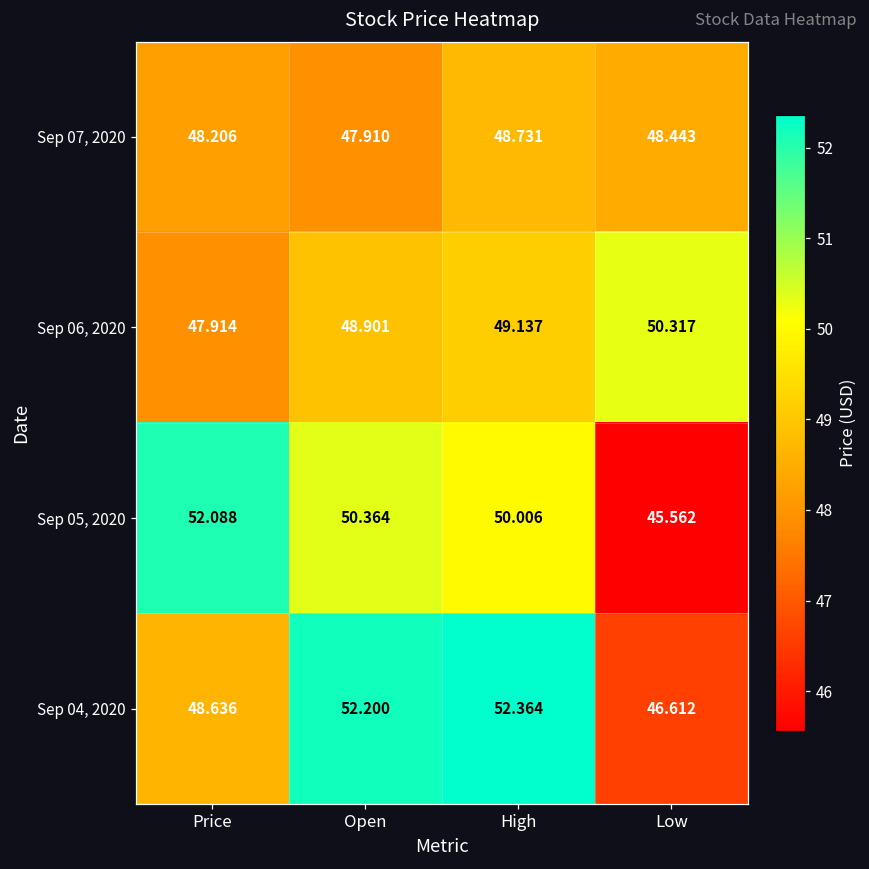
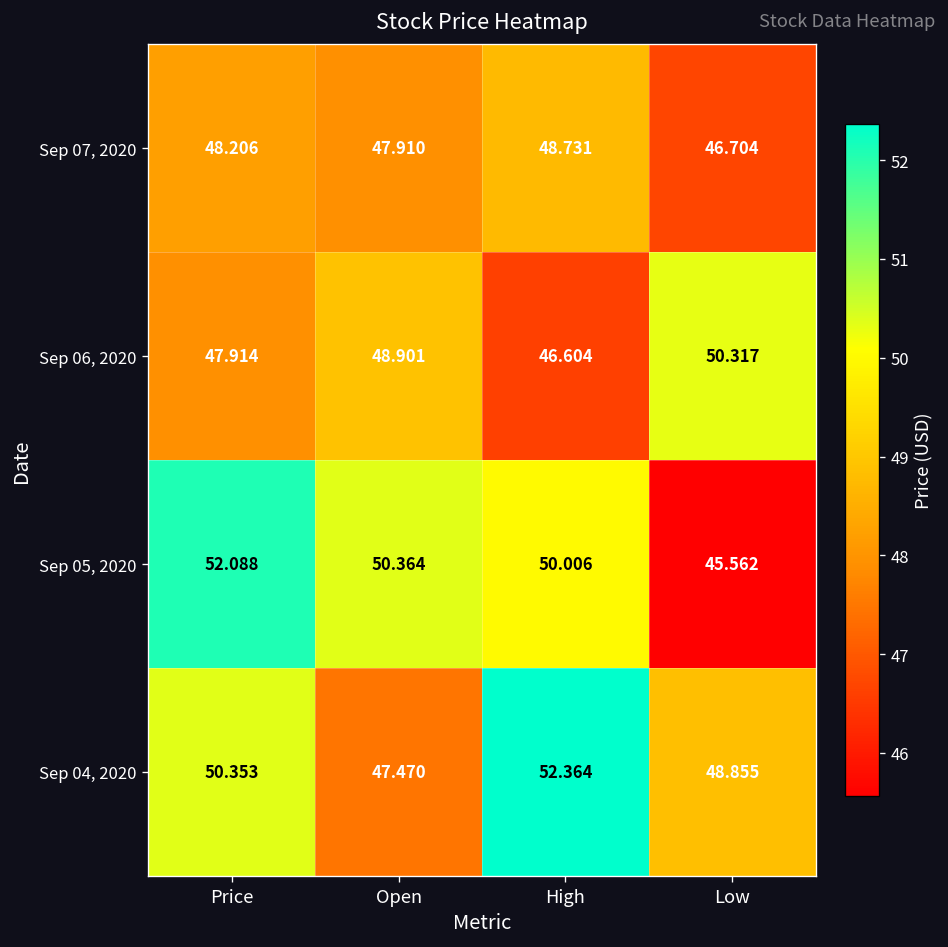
Sep 07, 2020, Low: 48.443 -> 46.704
Sep 06, 2020, High: 49.137 -> 46.604
Sep 04, 2020, Price: 48.636 -> 50.353
Sep 04, 2020, Open: 52.200 -> 47.470
Sep 04, 2020, Low: 46.612 -> 48.855
